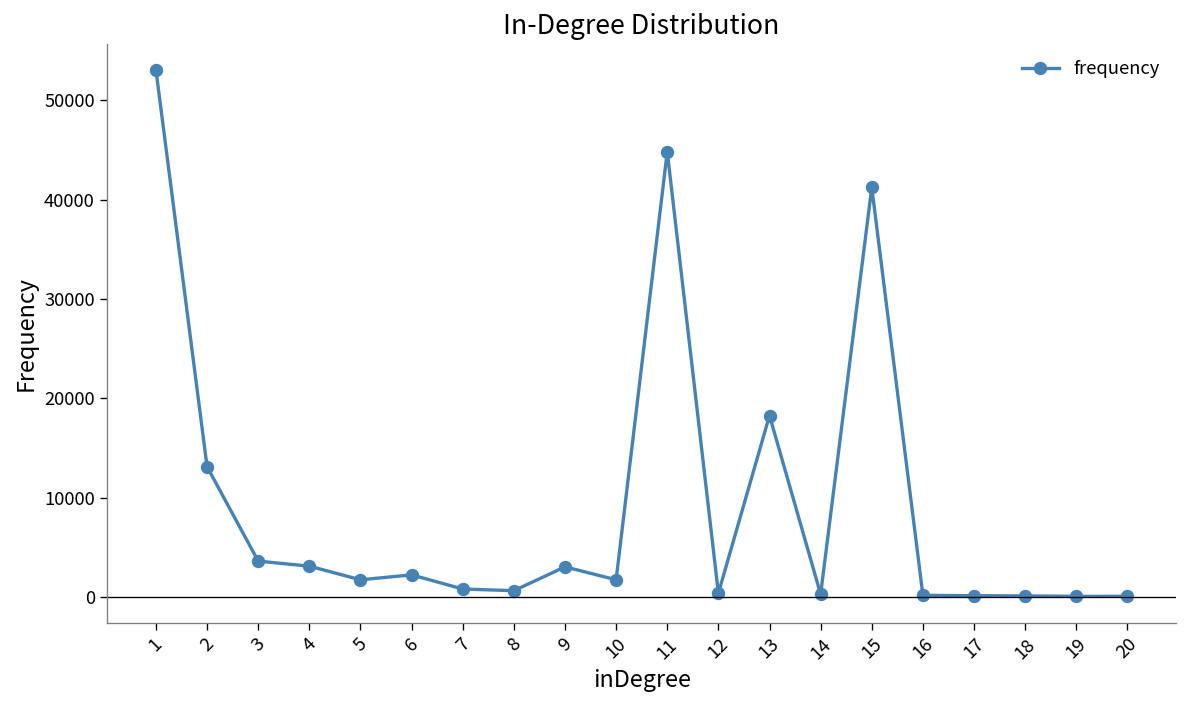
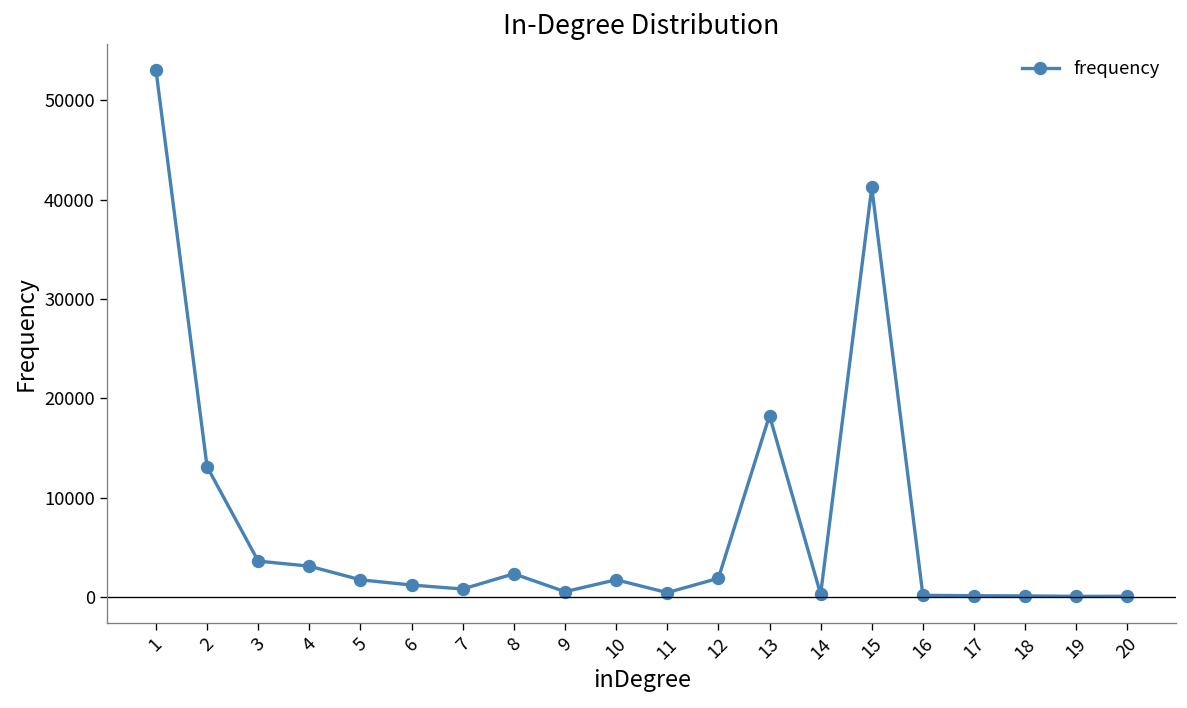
6: 2000 -> 1000
8: 1000 -> 2000
9: 3000 -> 1000
11: 45000 -> 0
12: 0 -> 2000
